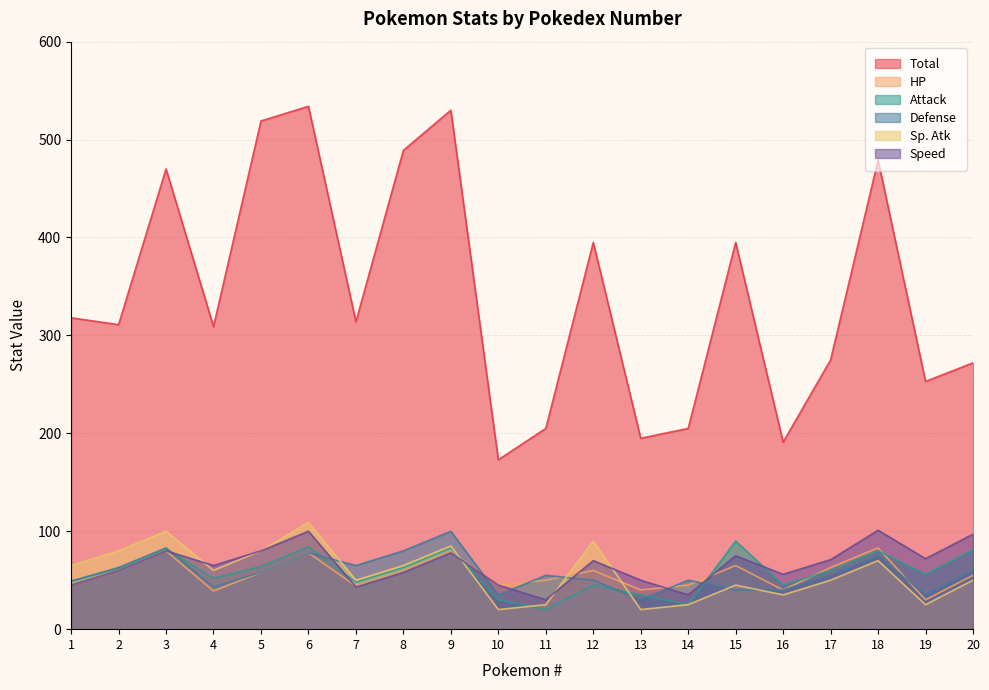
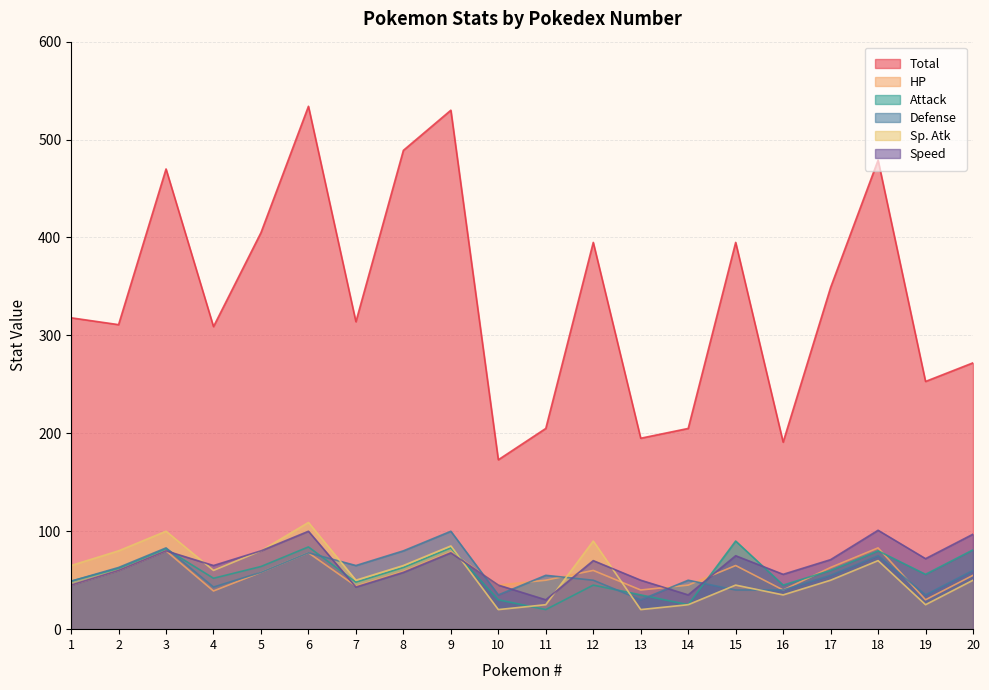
Total, 5: 520 -> 410
Total, 17: 280 -> 350
